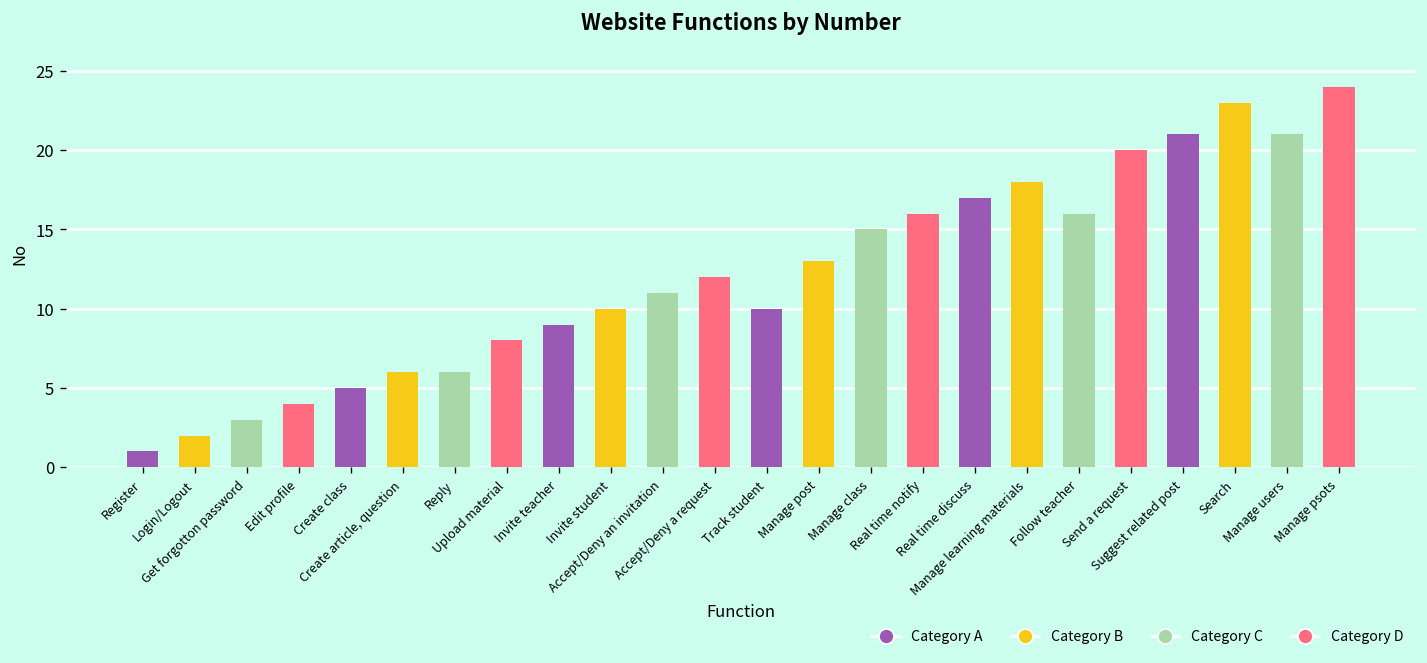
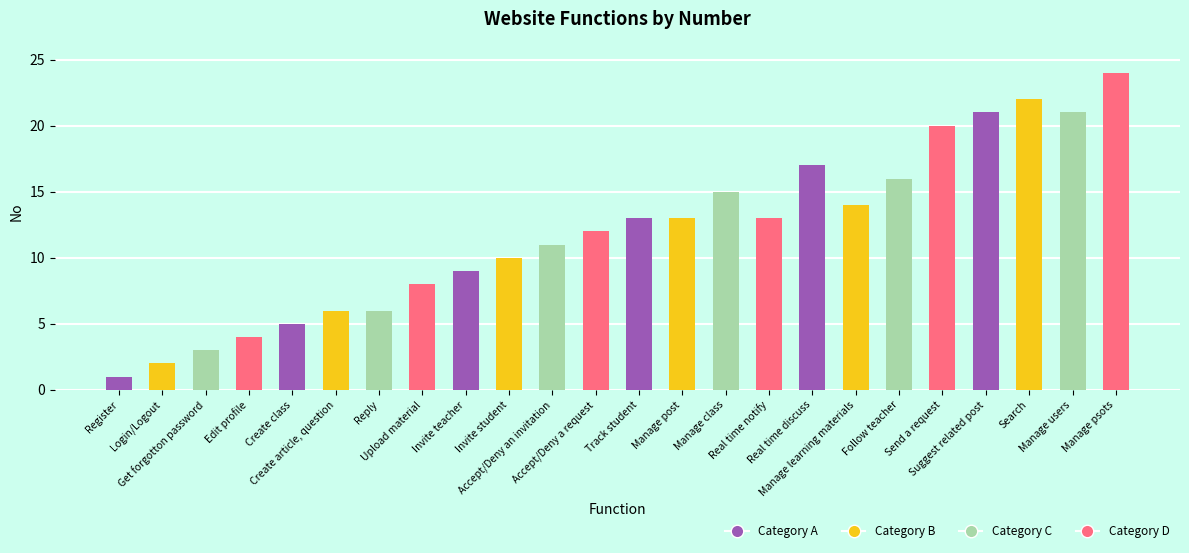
Track student: 10 -> 13
Real time notify: 16 -> 13
Manage learning materials: 18 -> 14
Search: 23 -> 22
